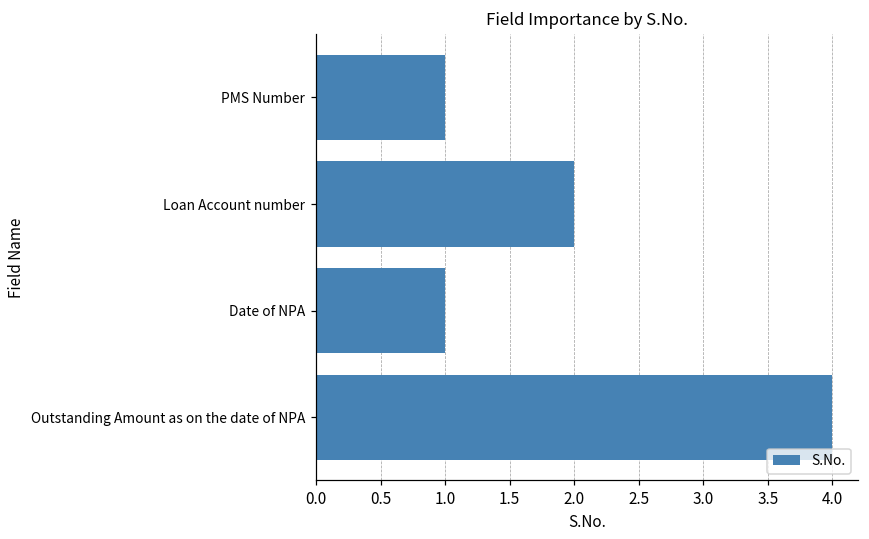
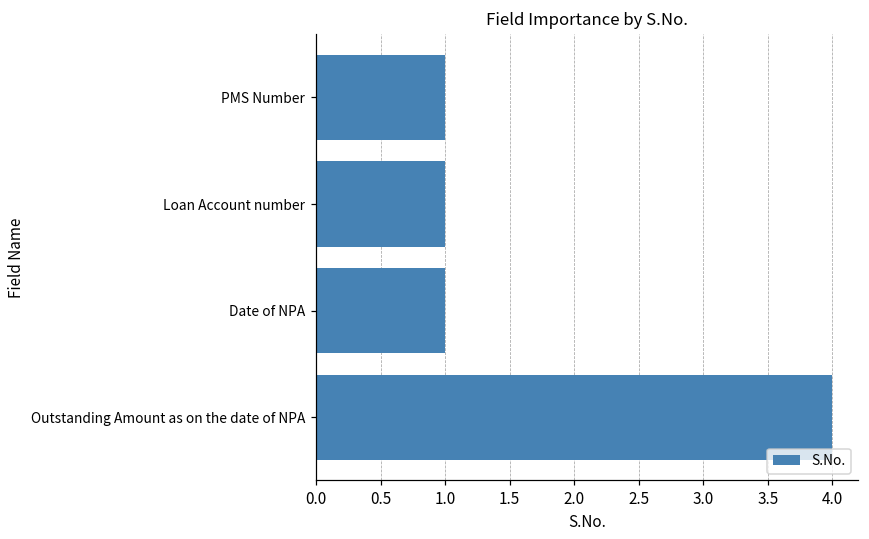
Loan Account number: 2 -> 1
